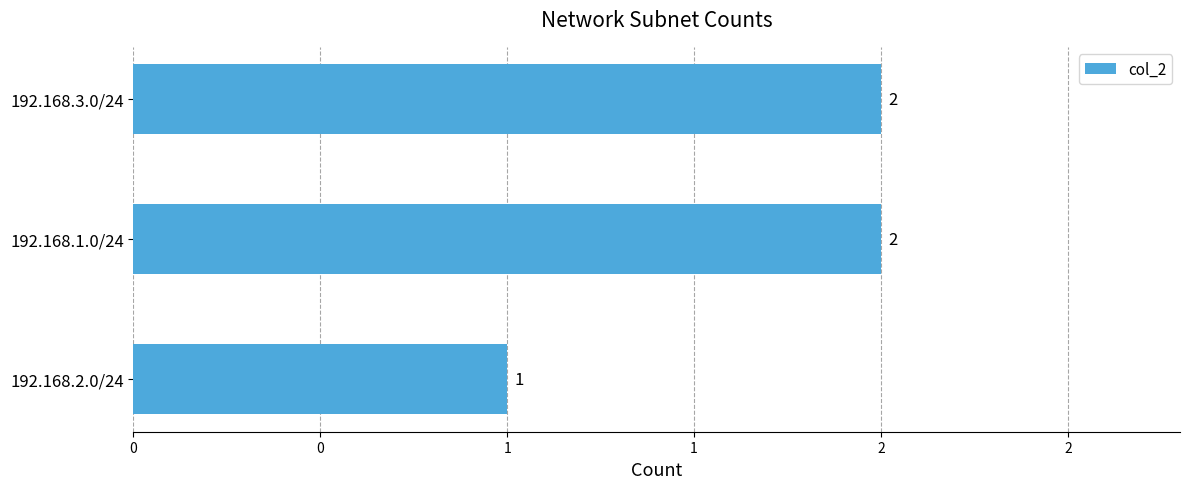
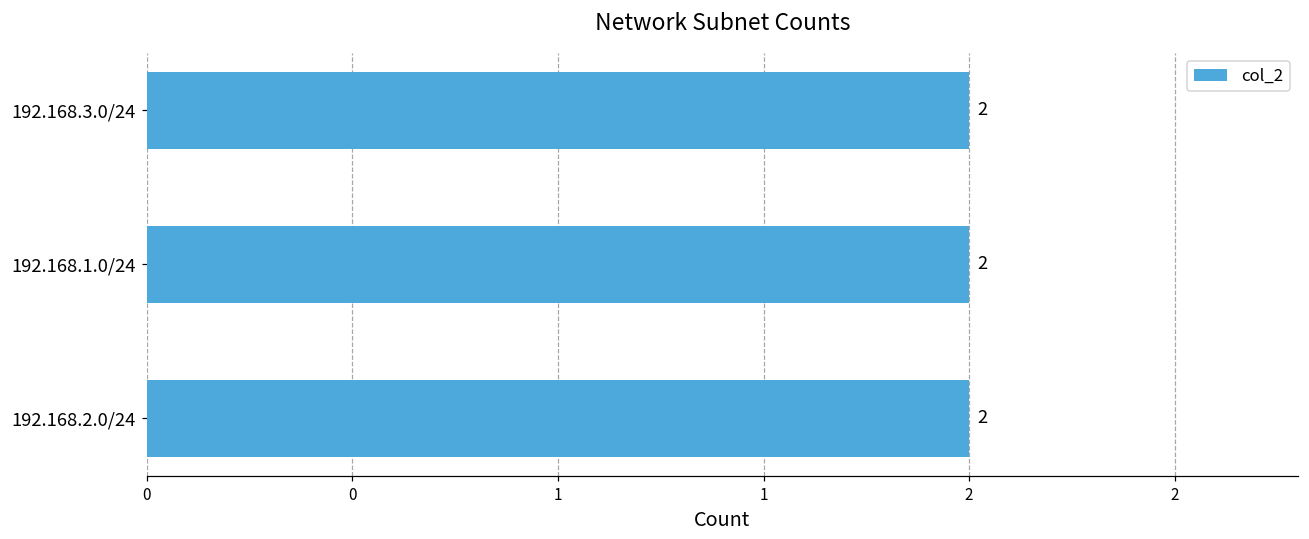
192.168.2.0/24: 1 -> 2
